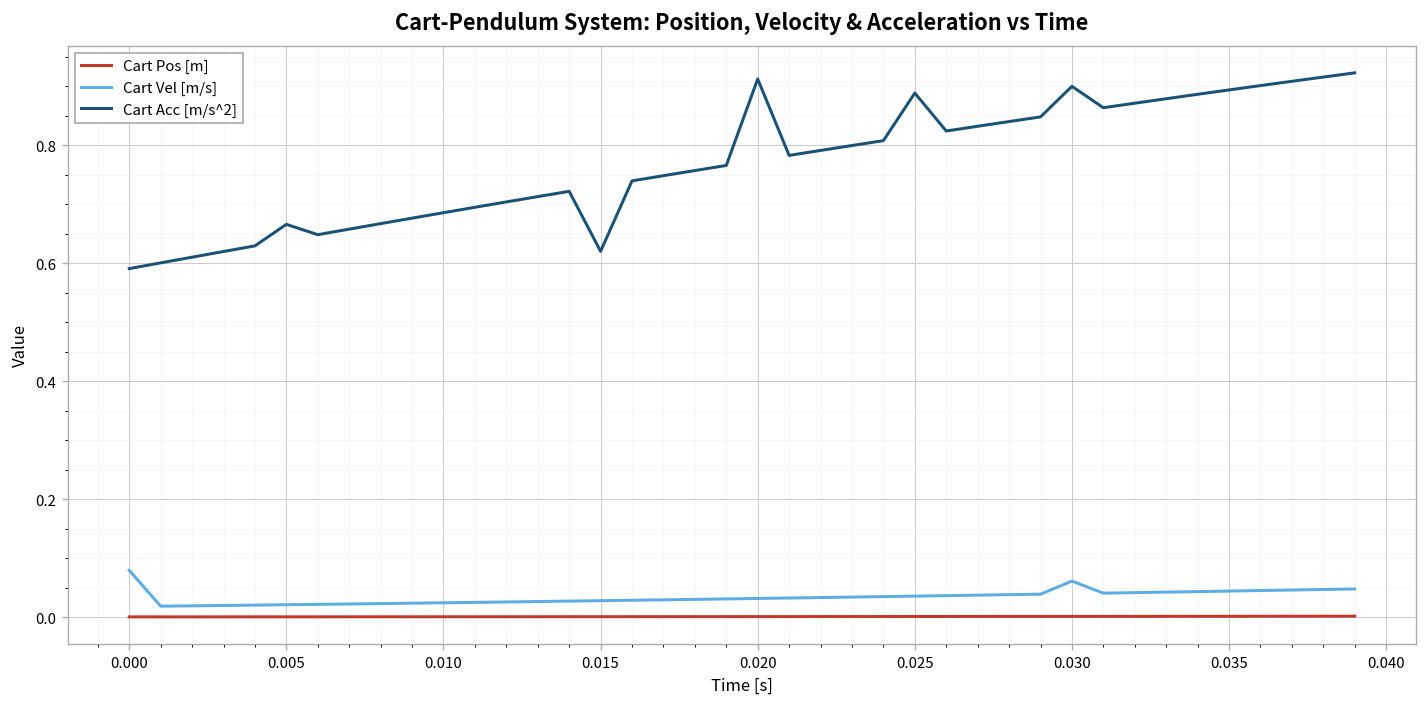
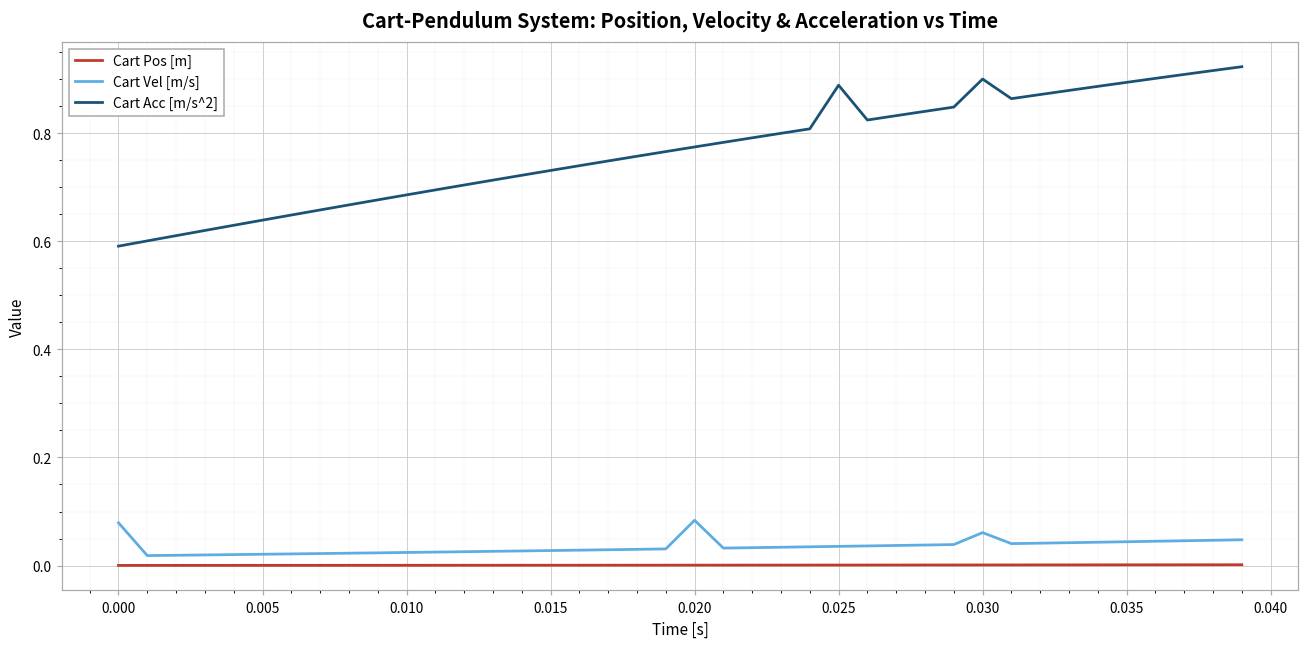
Cart Acc [m/s^2], 0.005: 0.67 -> 0.64
Cart Acc [m/s^2], 0.015: 0.62 -> 0.73
Cart Vel [m/s], 0.020: 0.03 -> 0.08
Cart Acc [m/s^2], 0.020: 0.91 -> 0.77
